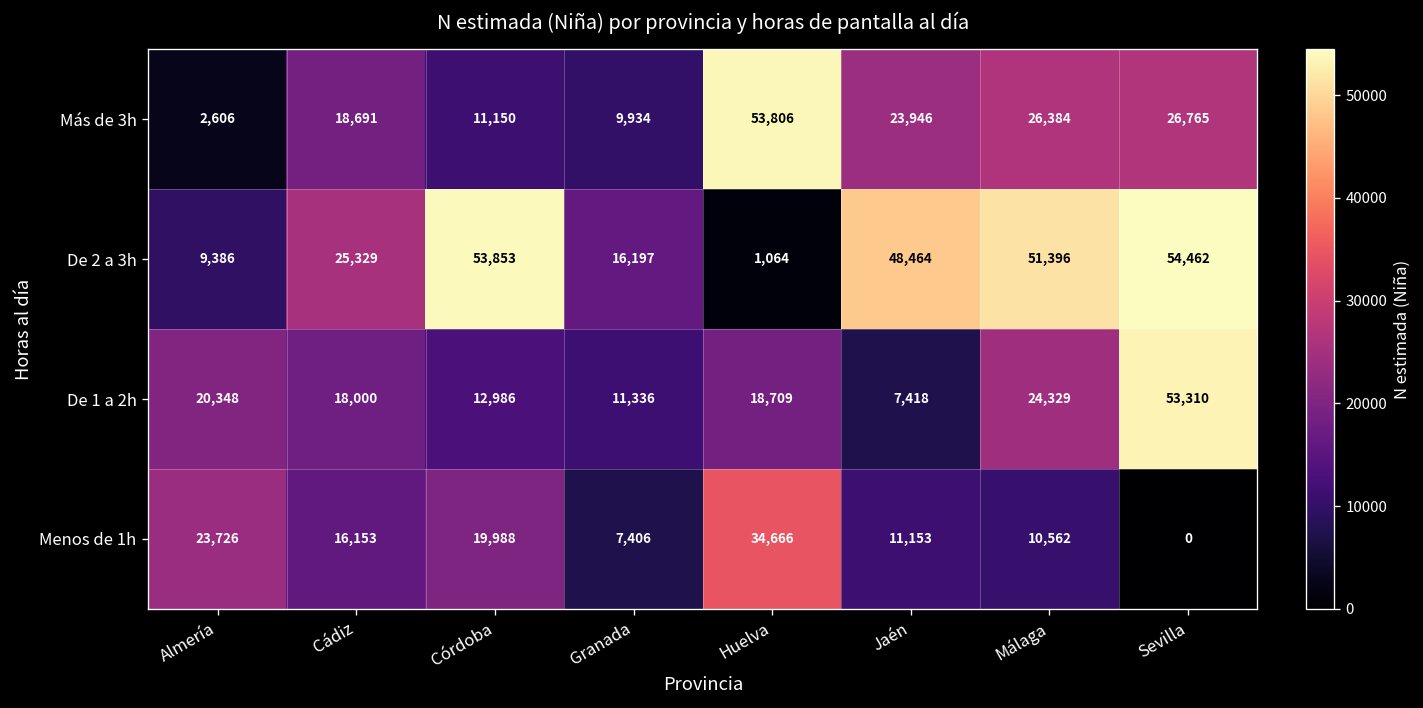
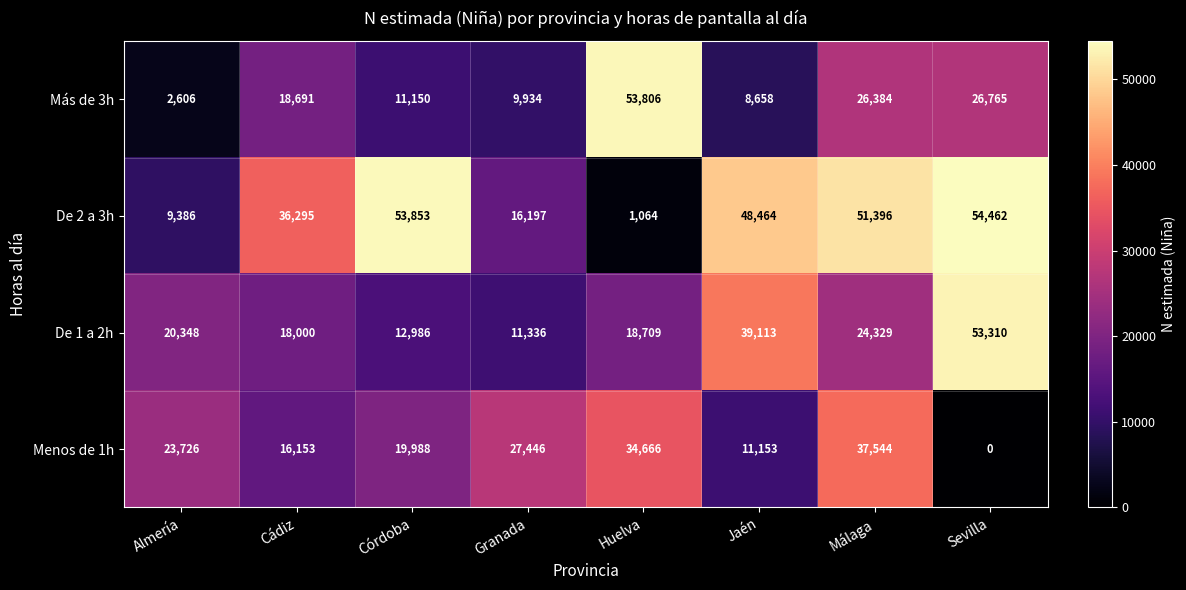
Más de 3h, Jaén: 23,946 -> 8,658
De 2 a 3h, Cádiz: 25,329 -> 36,295
De 1 a 2h, Jaén: 7,418 -> 39,113
Menos de 1h, Granada: 7,406 -> 27,446
Menos de 1h, Málaga: 10,562 -> 37,544
